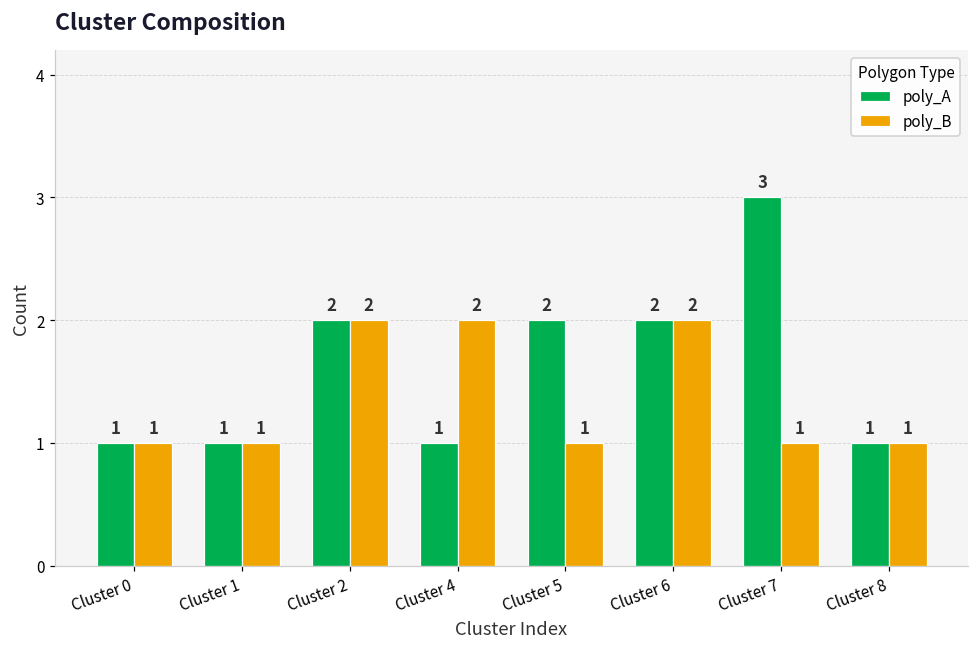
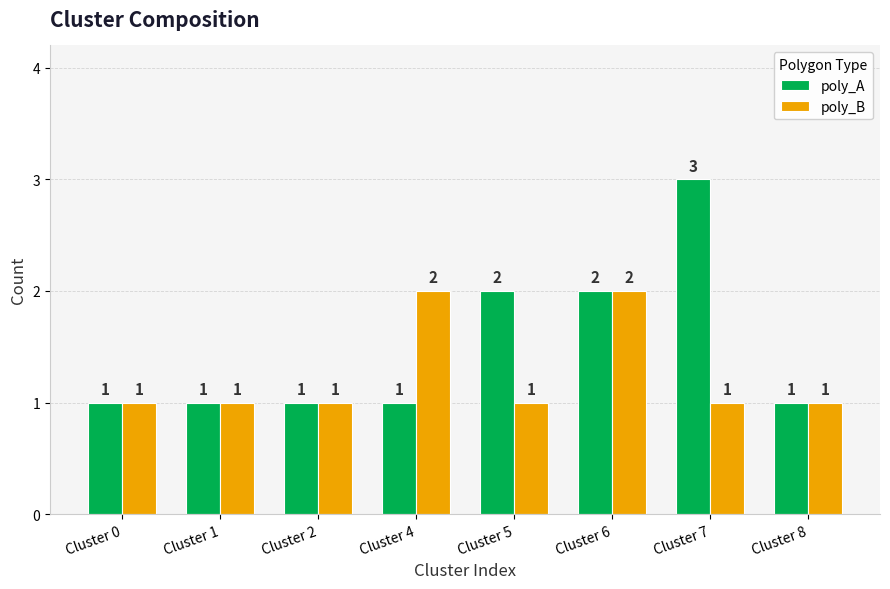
poly_A, Cluster 2: 2 -> 1
poly_B, Cluster 2: 2 -> 1
